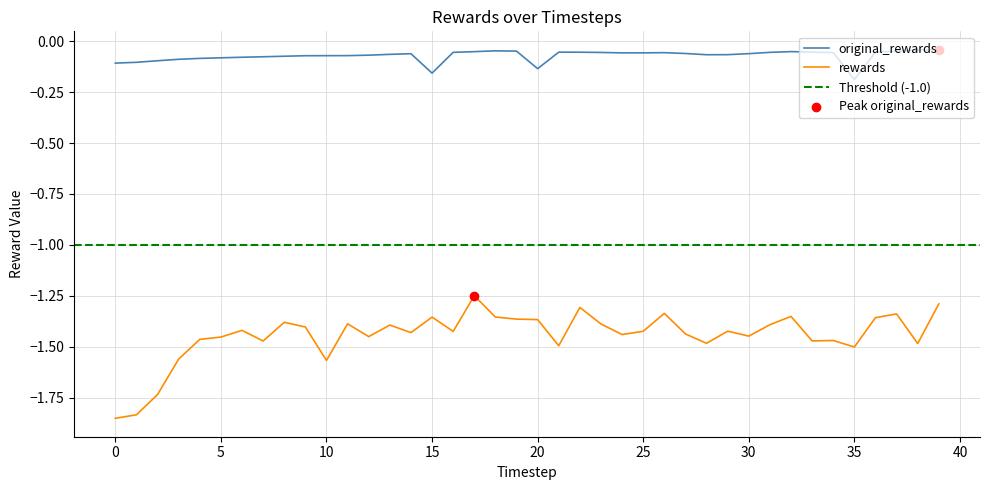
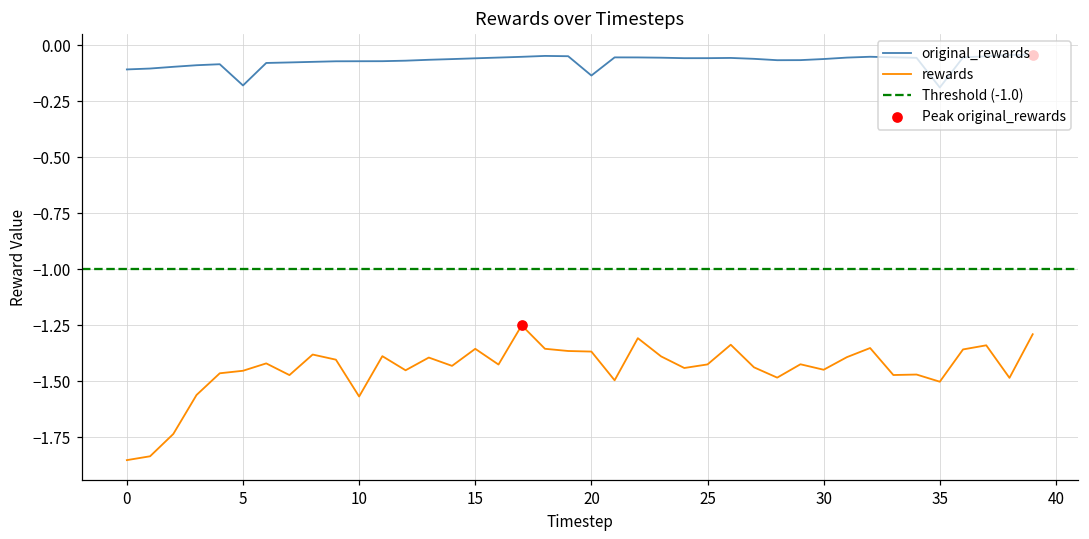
original_rewards, 5: -0.08 -> -0.18
original_rewards, 15: -0.16 -> -0.06
